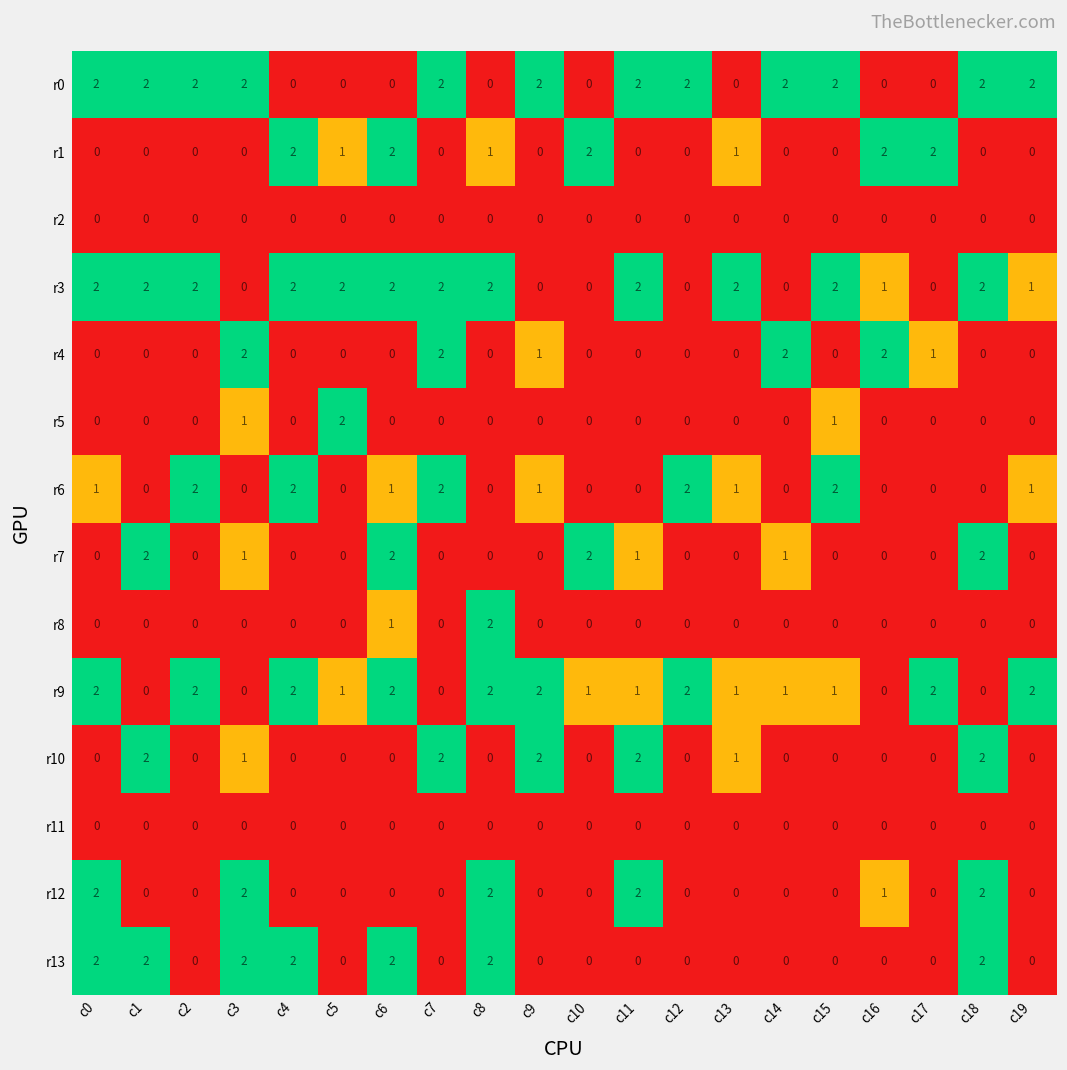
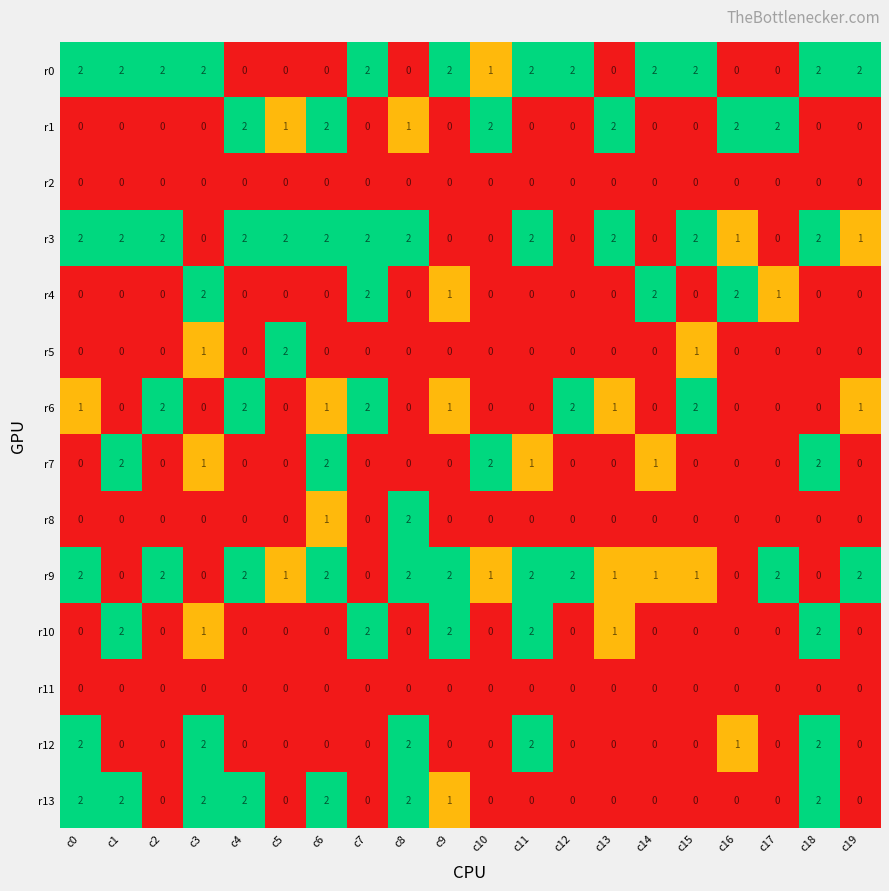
r0, c10: 0 -> 1
r1, c13: 1 -> 2
r9, c11: 1 -> 2
r13, c9: 0 -> 1
